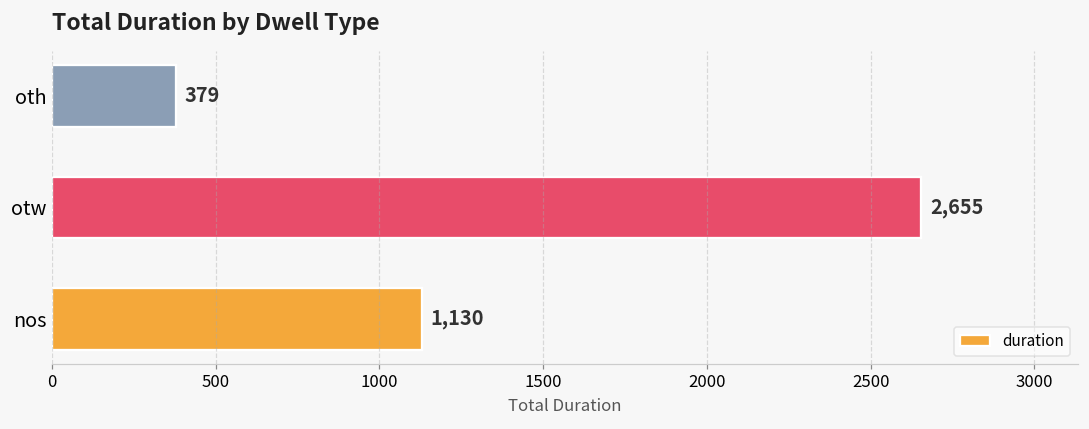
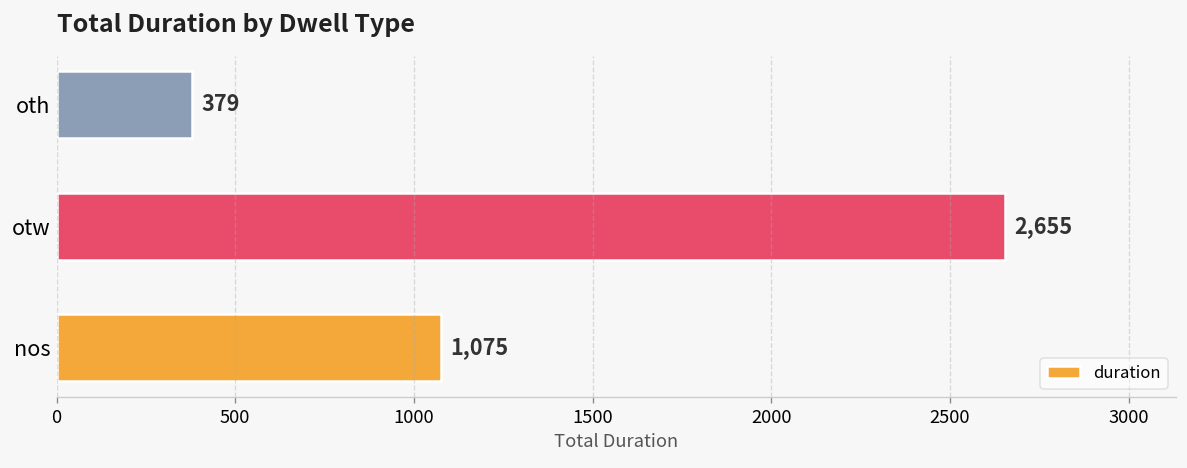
nos: 1,130 -> 1,075
